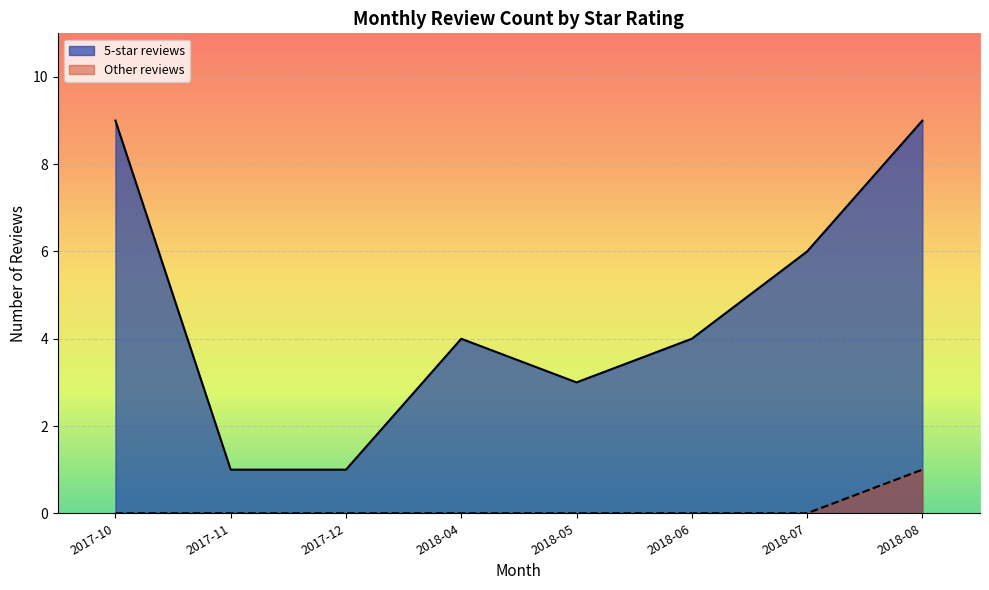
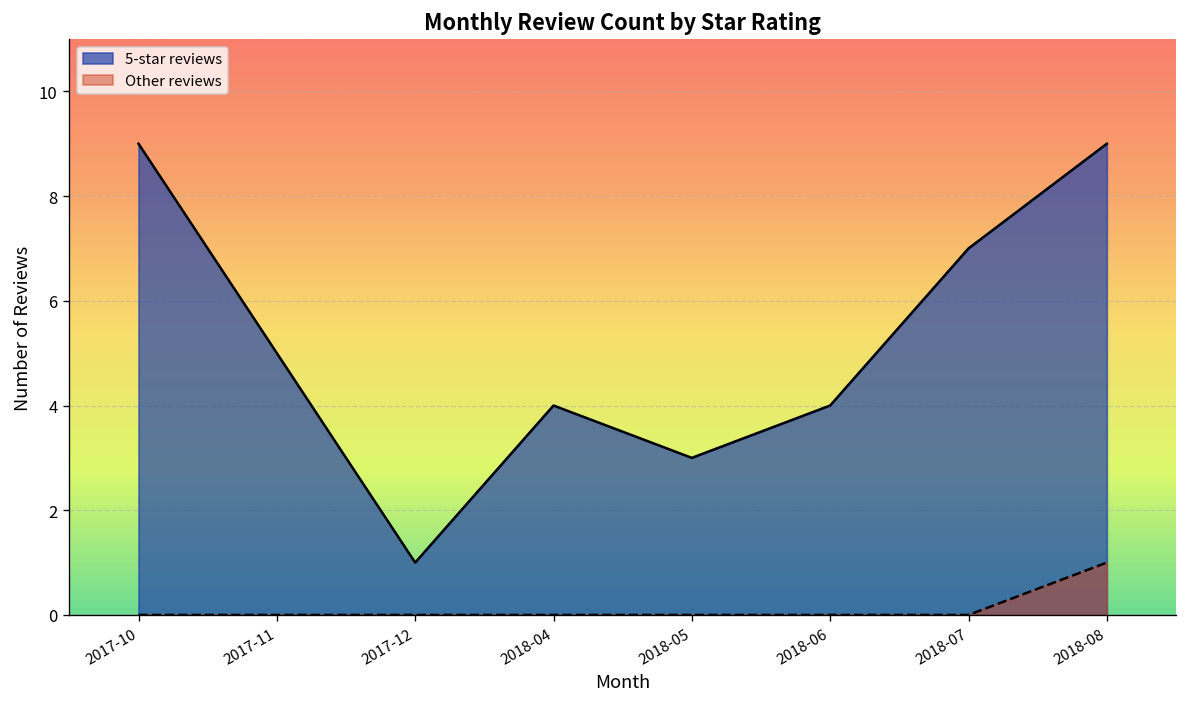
5-star reviews, 2017-11: 1 -> 5
5-star reviews, 2018-07: 6 -> 7
